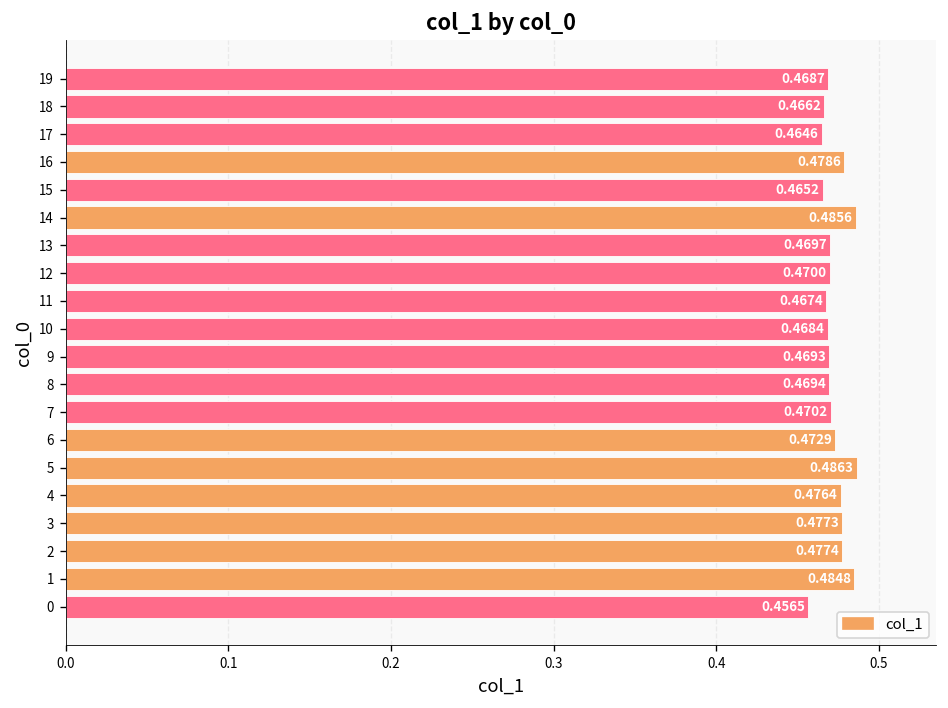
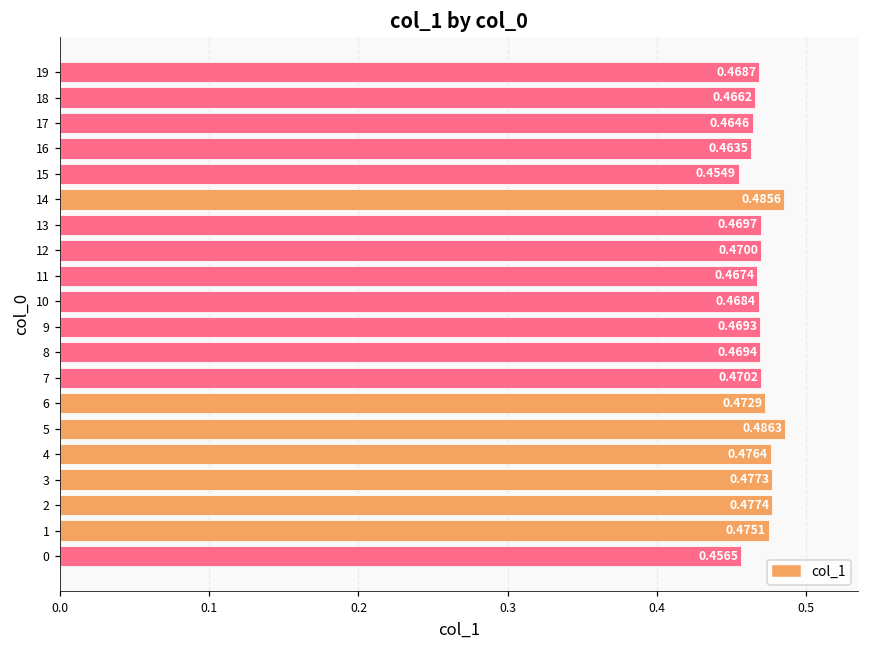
16: 0.4786 -> 0.4635
15: 0.4652 -> 0.4549
1: 0.4848 -> 0.4751
